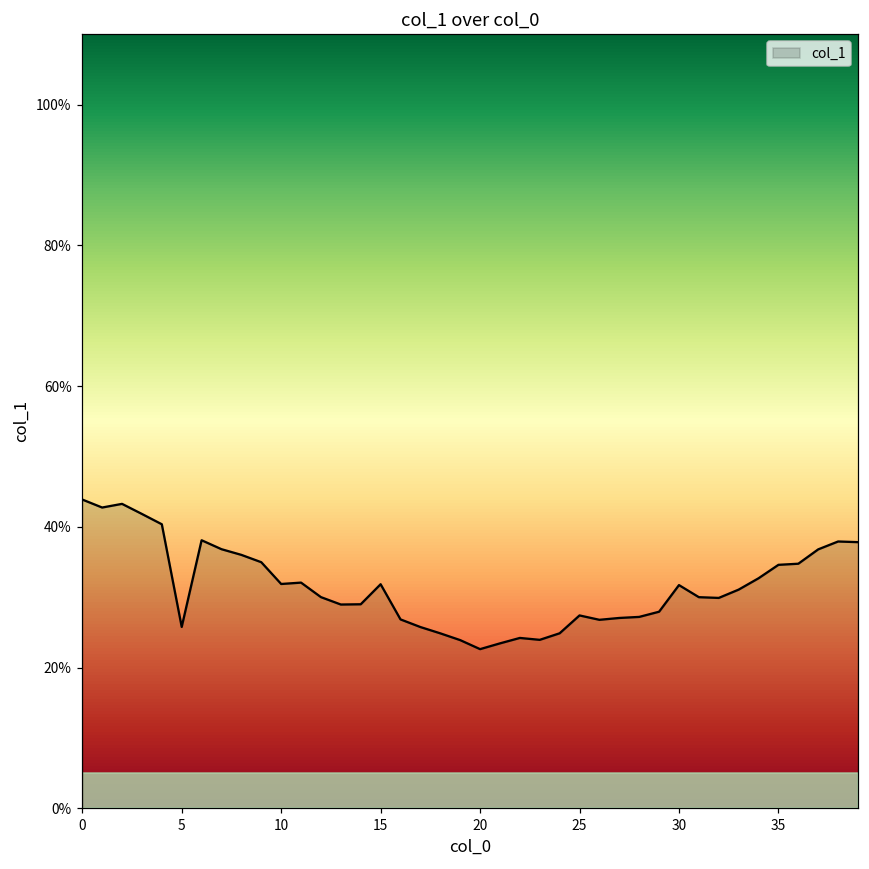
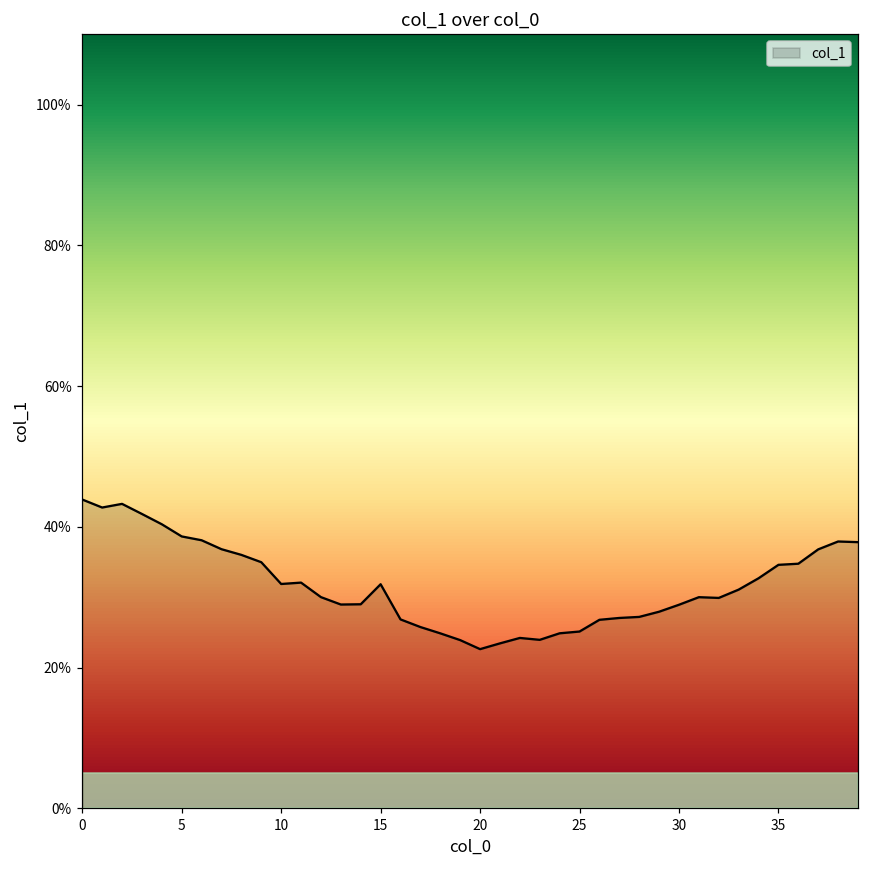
5: 26% -> 39%
25: 27% -> 25%
30: 32% -> 29%
